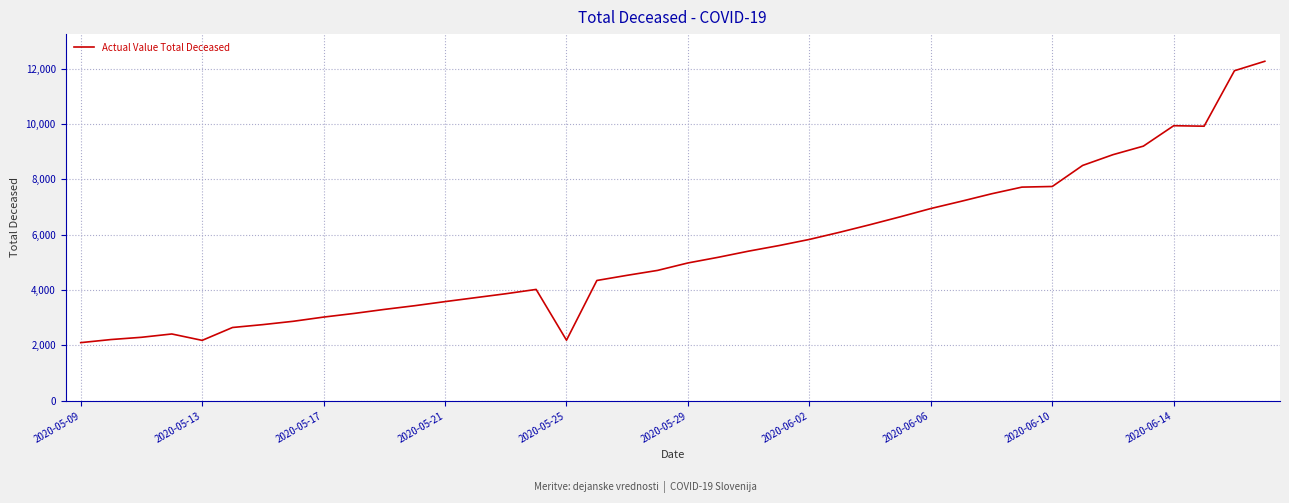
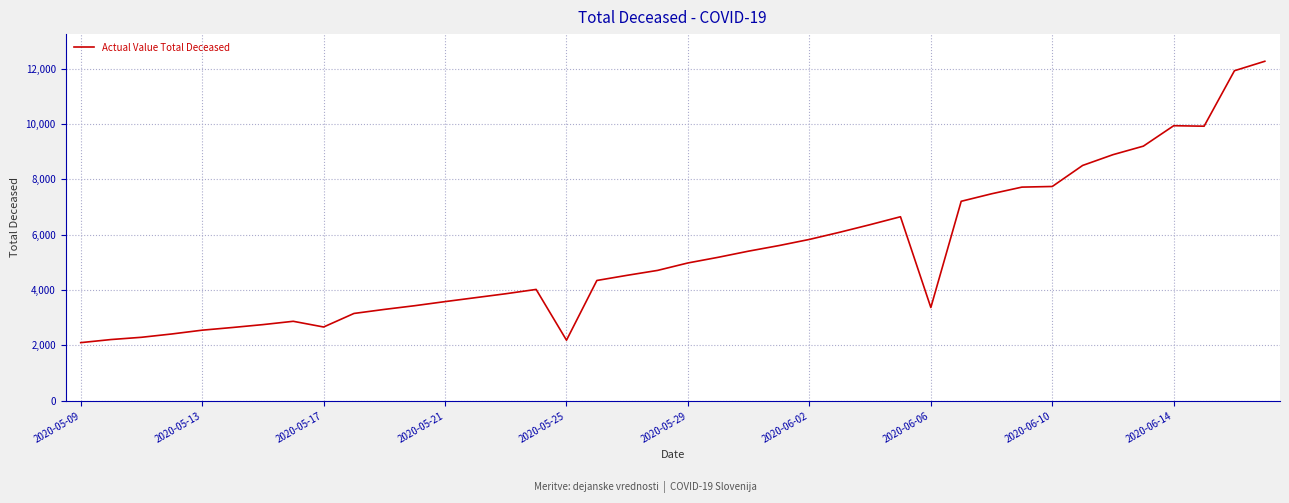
2020-05-13: 2,200 -> 2,600
2020-05-17: 3,000 -> 2,700
2020-06-06: 6,900 -> 3,400
